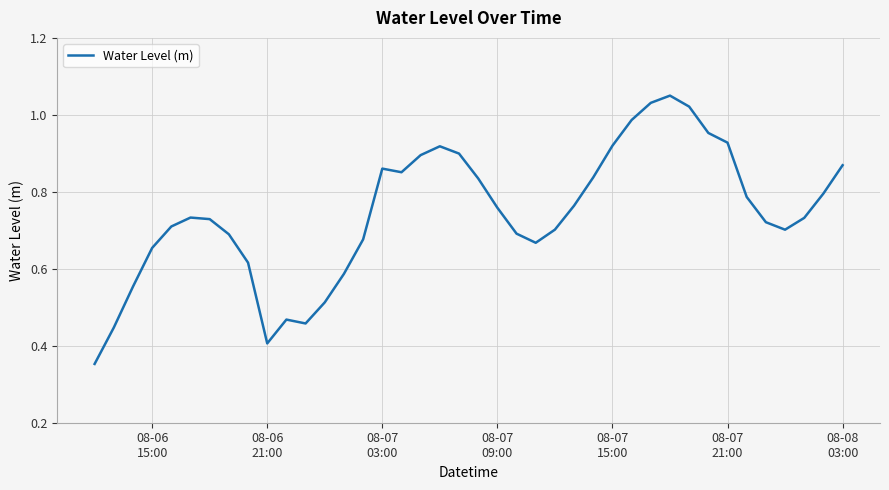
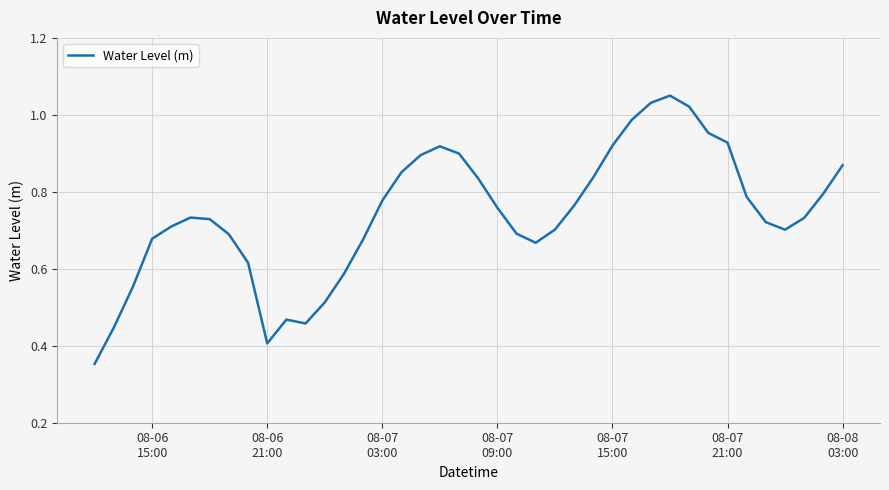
08-06 15:00: 0.65 -> 0.68
08-07 03:00: 0.86 -> 0.78
